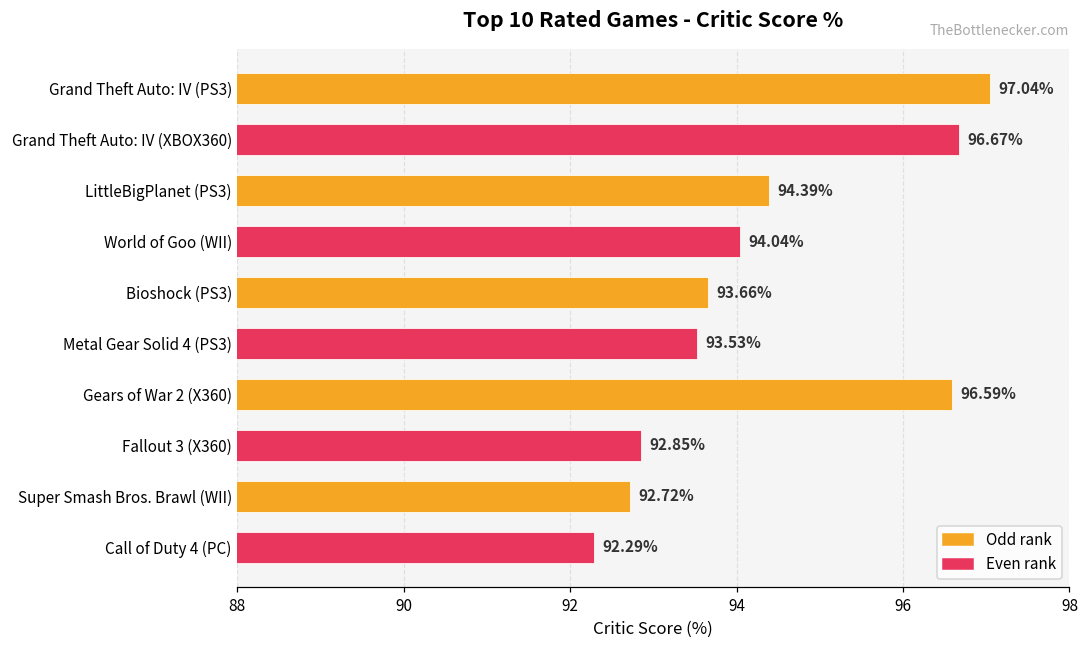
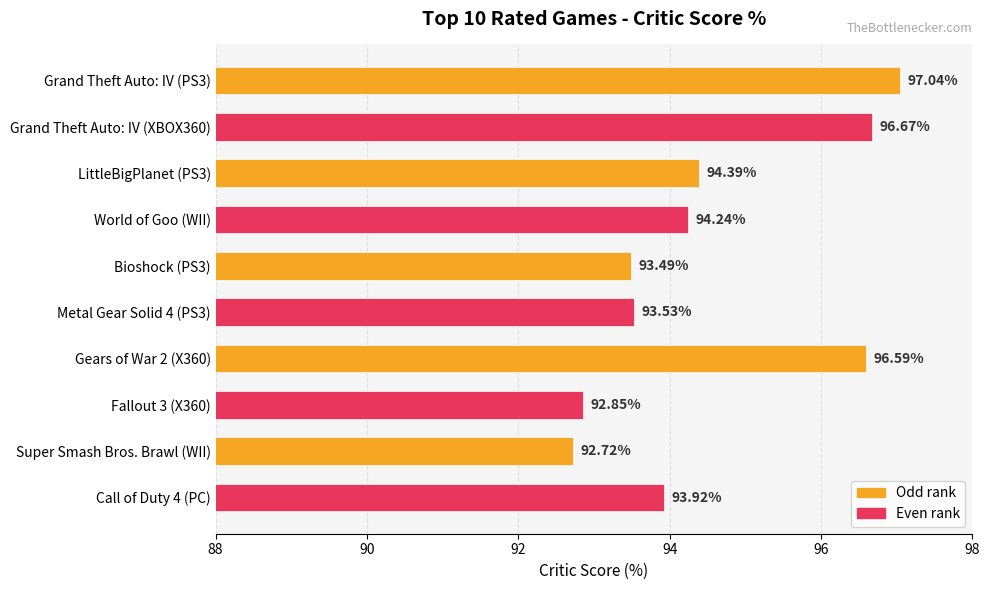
World of Goo (WII): 94.04% -> 94.24%
Bioshock (PS3): 93.66% -> 93.49%
Call of Duty 4 (PC): 92.29% -> 93.92%
